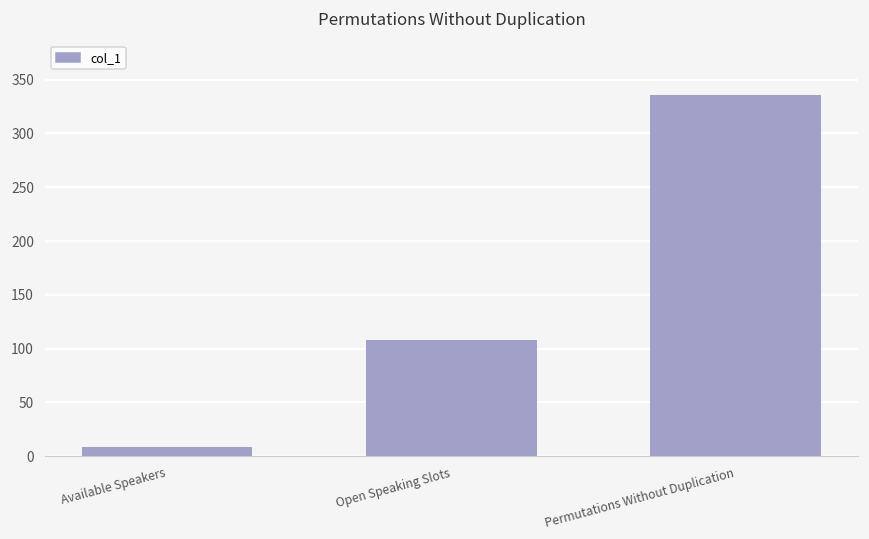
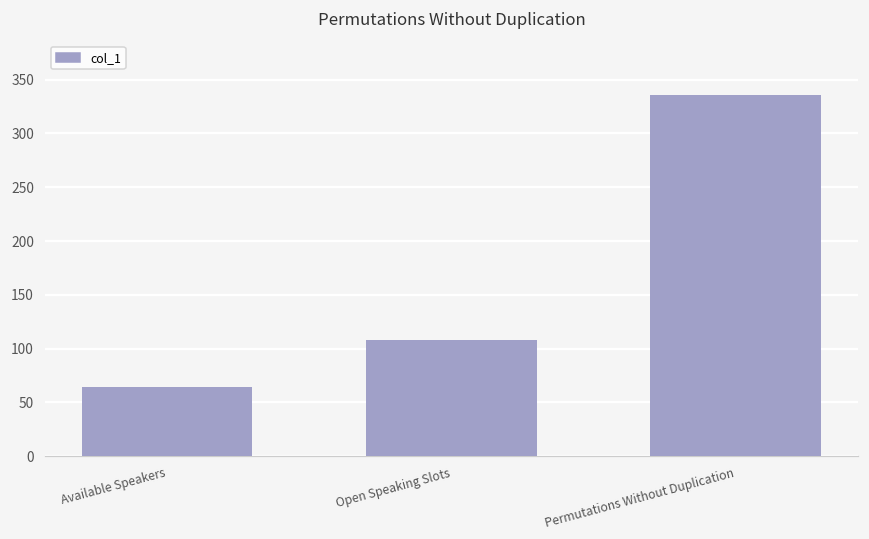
Available Speakers: 10 -> 60
